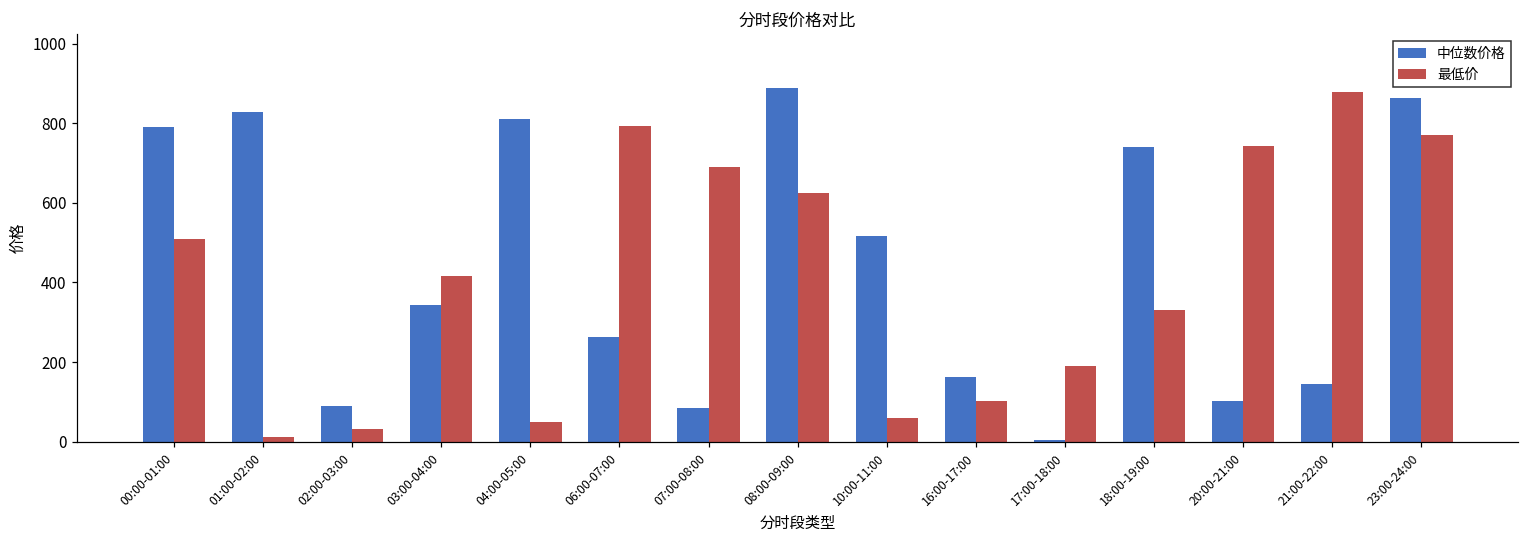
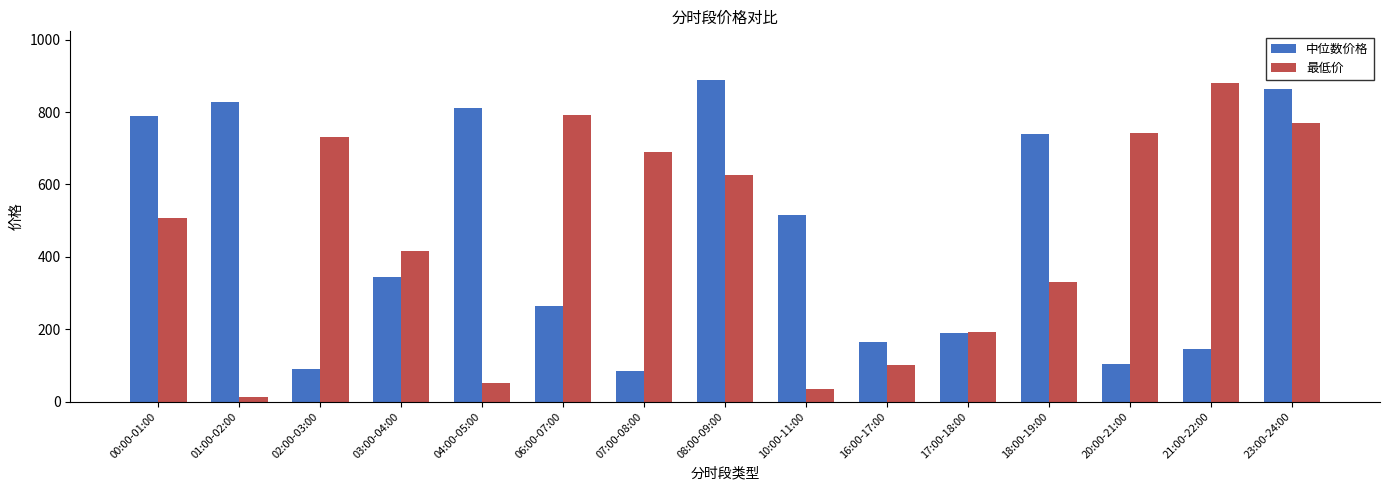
最低价, 02:00-03:00: 30 -> 730
最低价, 10:00-11:00: 60 -> 40
中位数价格, 17:00-18:00: 0 -> 190
